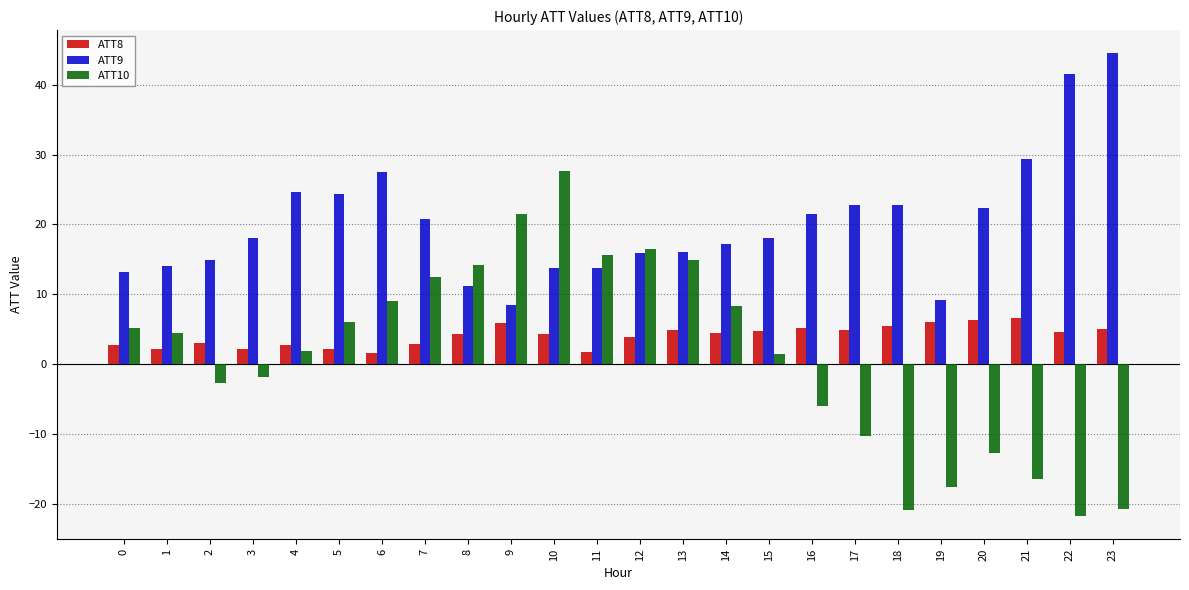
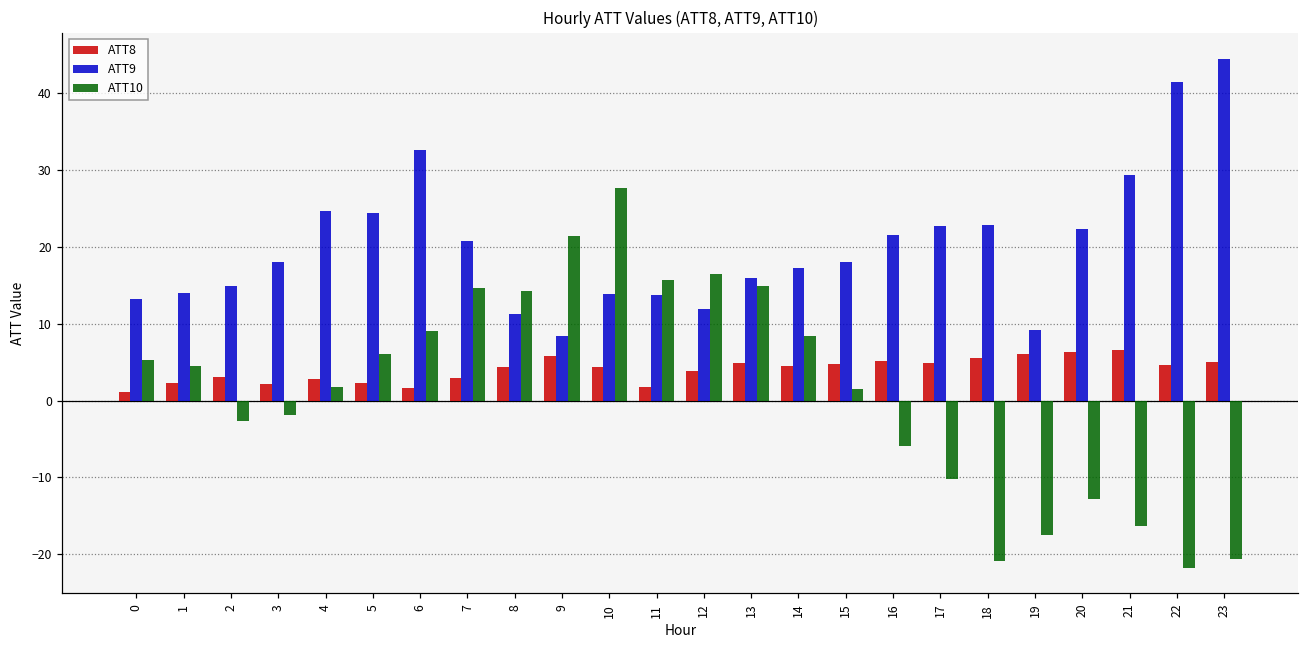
ATT8, 0: 3 -> 1
ATT9, 6: 28 -> 33
ATT10, 7: 12 -> 15
ATT9, 12: 16 -> 12
